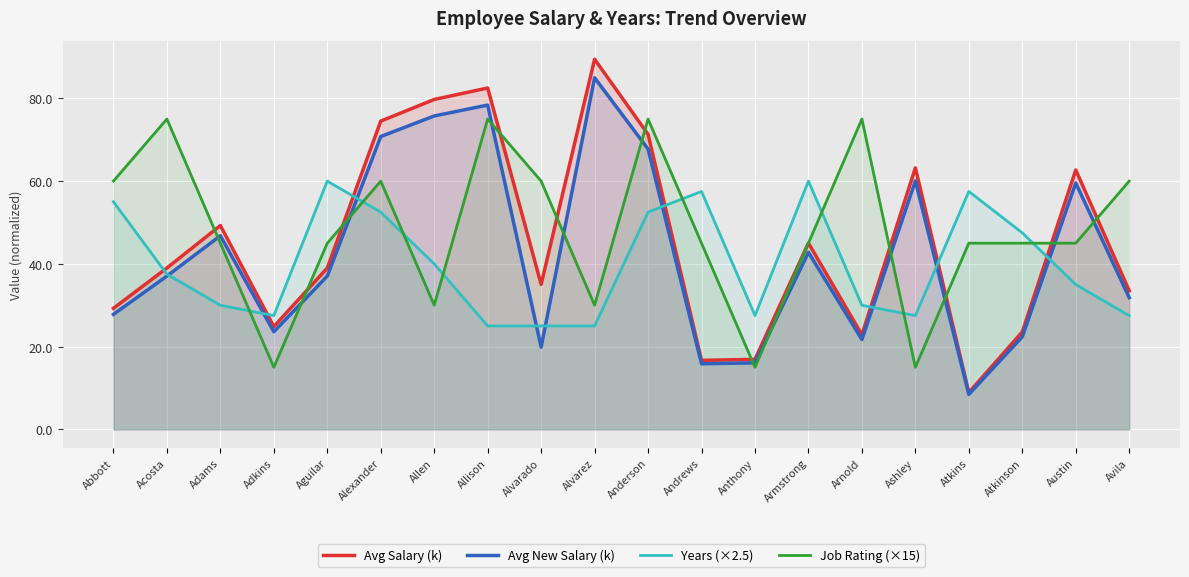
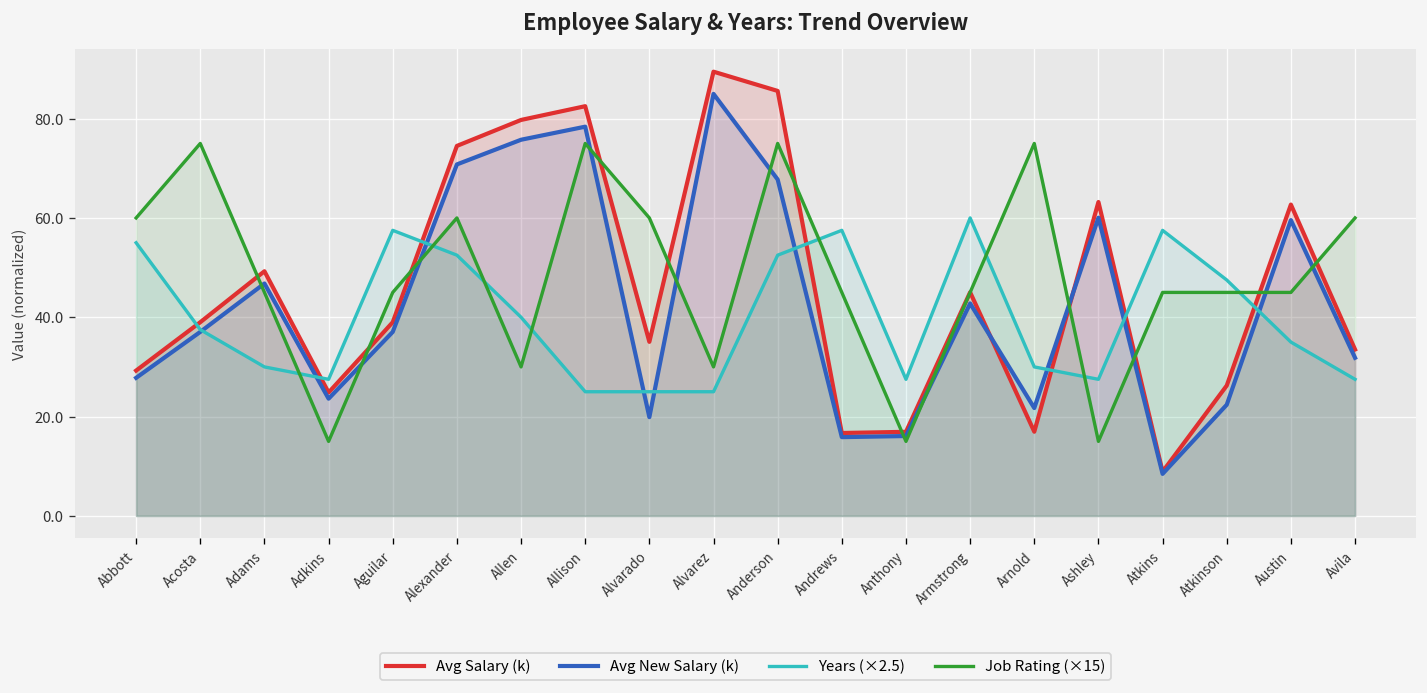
Years (×2.5), Aguilar: 60 -> 58
Avg Salary (k), Anderson: 71 -> 86
Avg Salary (k), Arnold: 23 -> 17
Avg Salary (k), Atkinson: 24 -> 26
